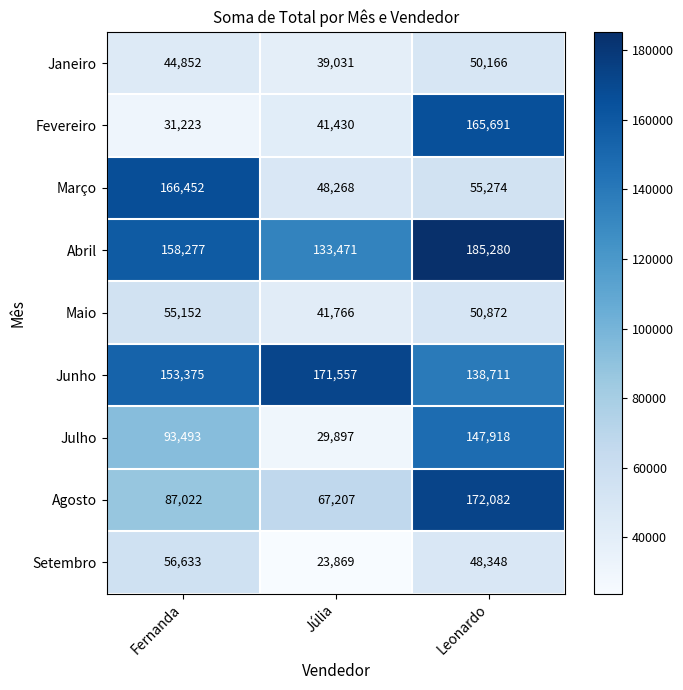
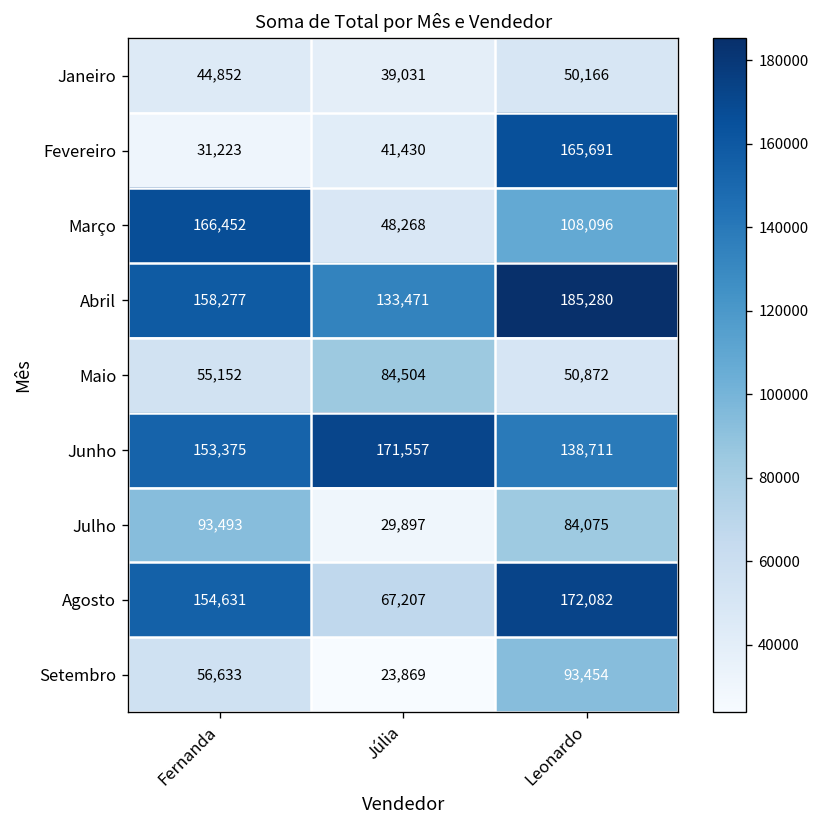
Março, Leonardo: 55,274 -> 108,096
Maio, Júlia: 41,766 -> 84,504
Julho, Leonardo: 147,918 -> 84,075
Agosto, Fernanda: 87,022 -> 154,631
Setembro, Leonardo: 48,348 -> 93,454
